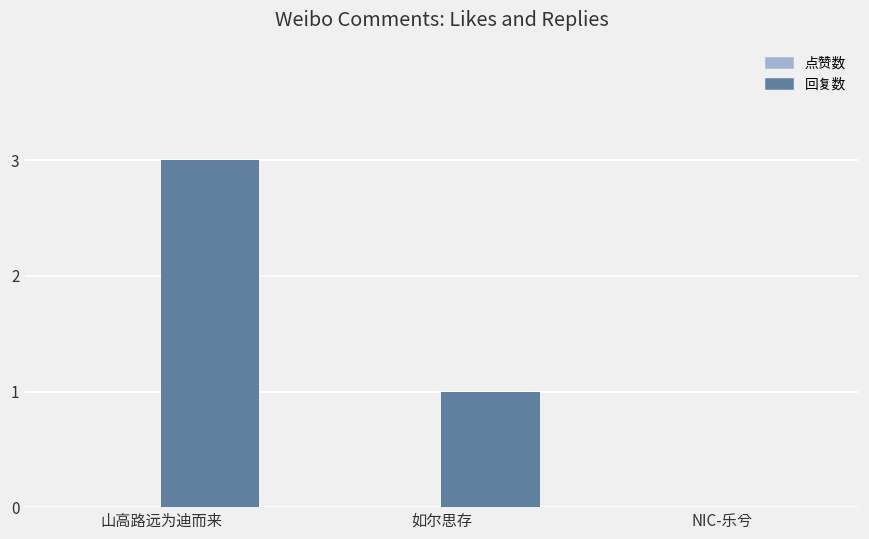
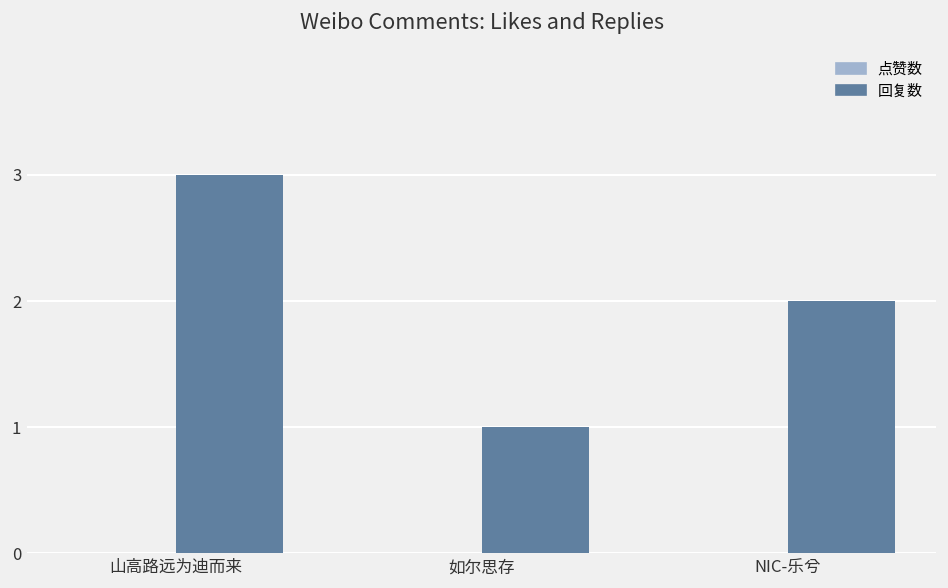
回复数, NIC-乐兮: 0 -> 2
